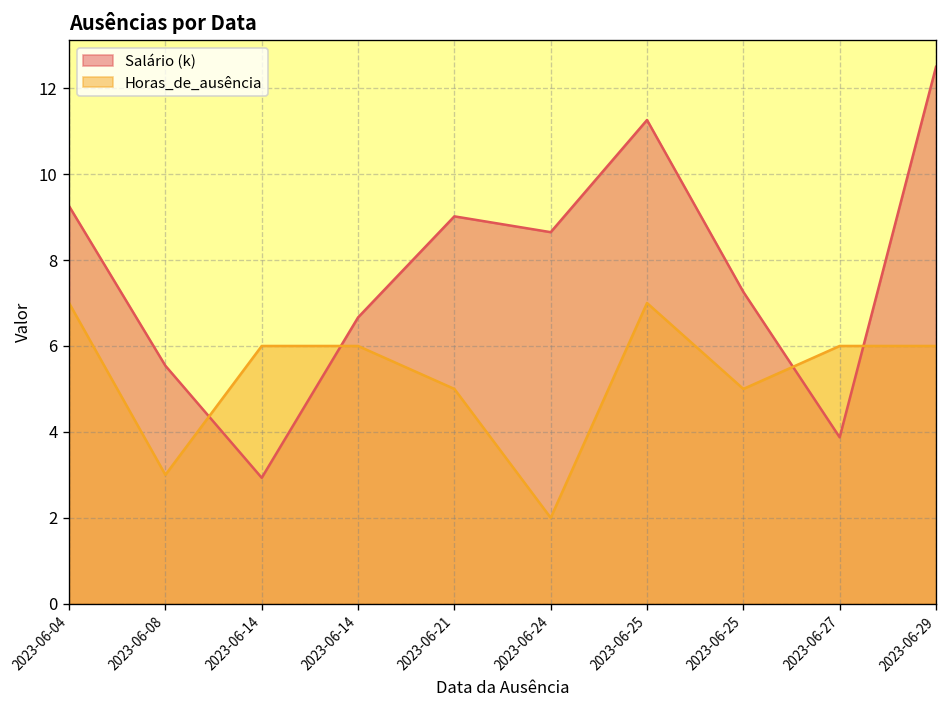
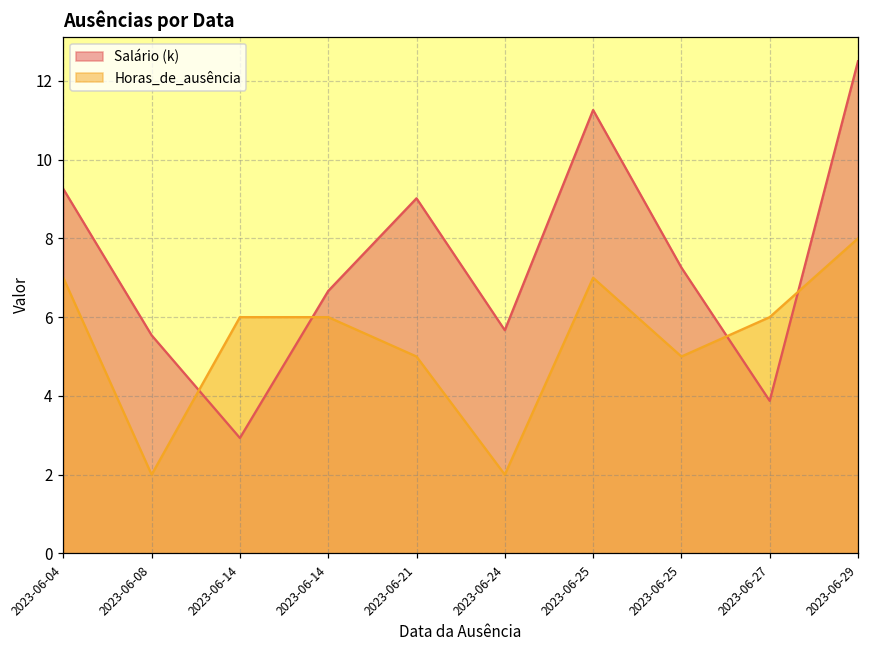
Horas_de_ausência, 2023-06-08: 3 -> 2
Salário (k), 2023-06-24: 8.6 -> 5.7
Horas_de_ausência, 2023-06-29: 6 -> 8
